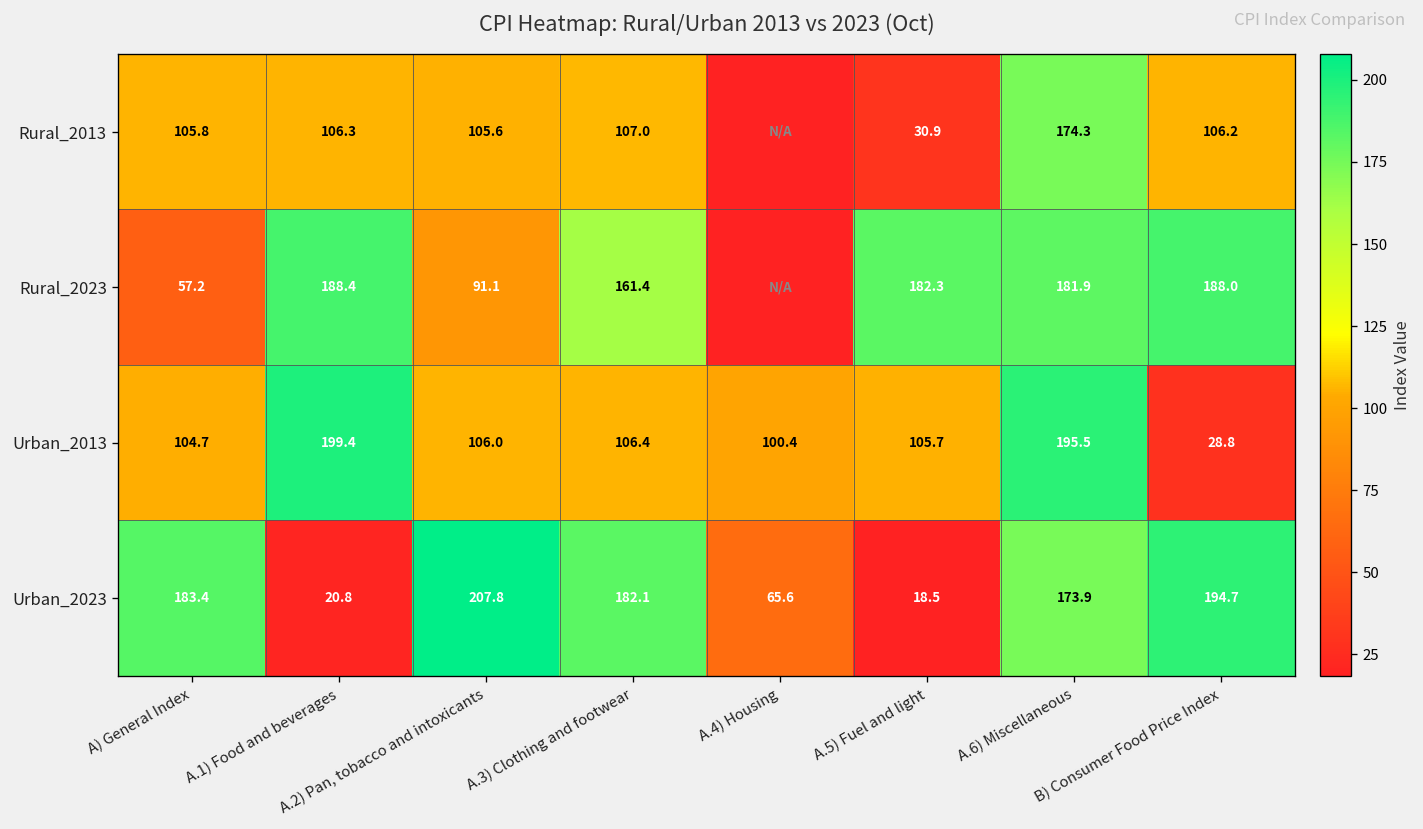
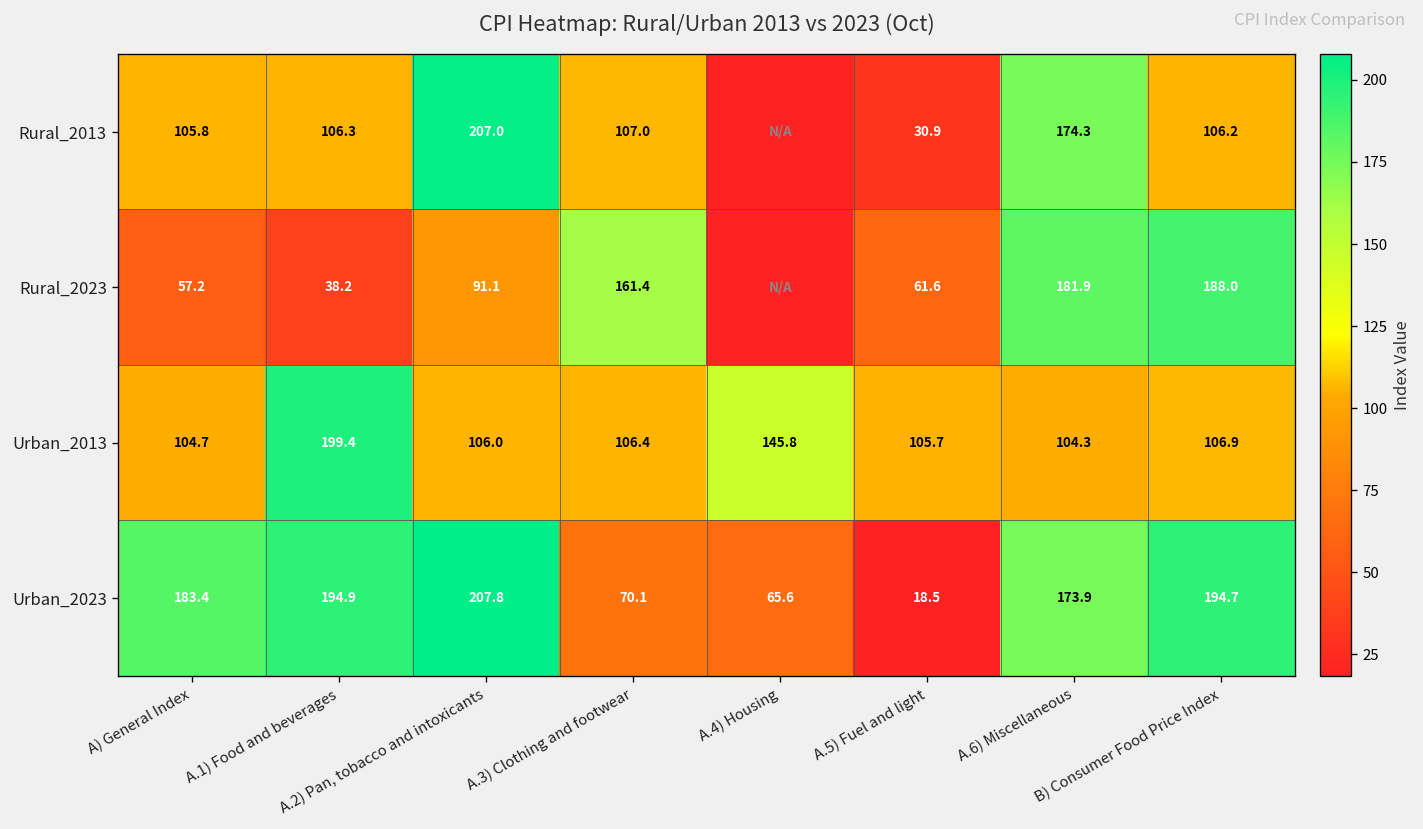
Rural_2013, A.2) Pan, tobacco and intoxicants: 105.6 -> 207.0
Rural_2023, A.1) Food and beverages: 188.4 -> 38.2
Rural_2023, A.5) Fuel and light: 182.3 -> 61.6
Urban_2013, A.4) Housing: 100.4 -> 145.8
Urban_2013, A.6) Miscellaneous: 195.5 -> 104.3
Urban_2013, B) Consumer Food Price Index: 28.8 -> 106.9
Urban_2023, A.1) Food and beverages: 20.8 -> 194.9
Urban_2023, A.3) Clothing and footwear: 182.1 -> 70.1
